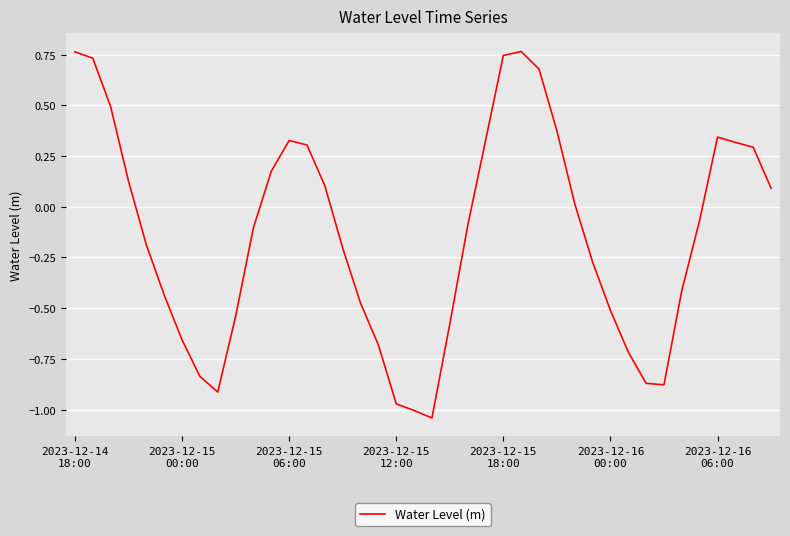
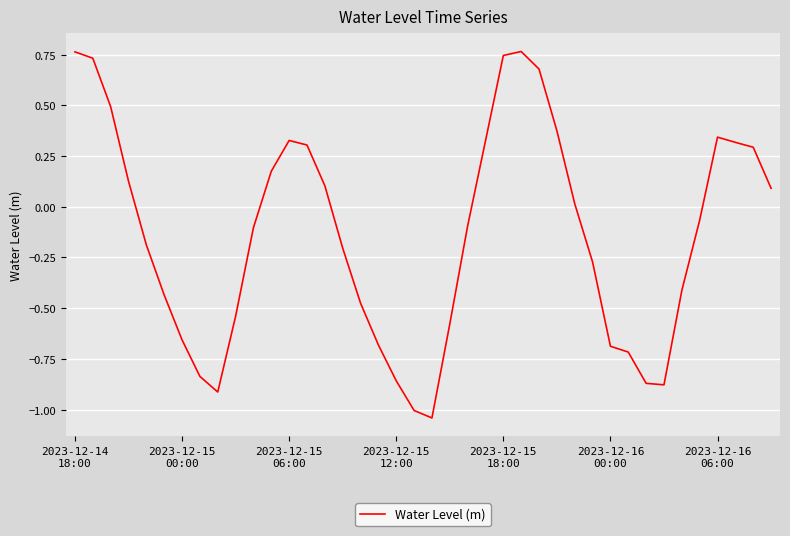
2023-12-15 12:00: -0.97 -> -0.86
2023-12-16 00:00: -0.51 -> -0.69
